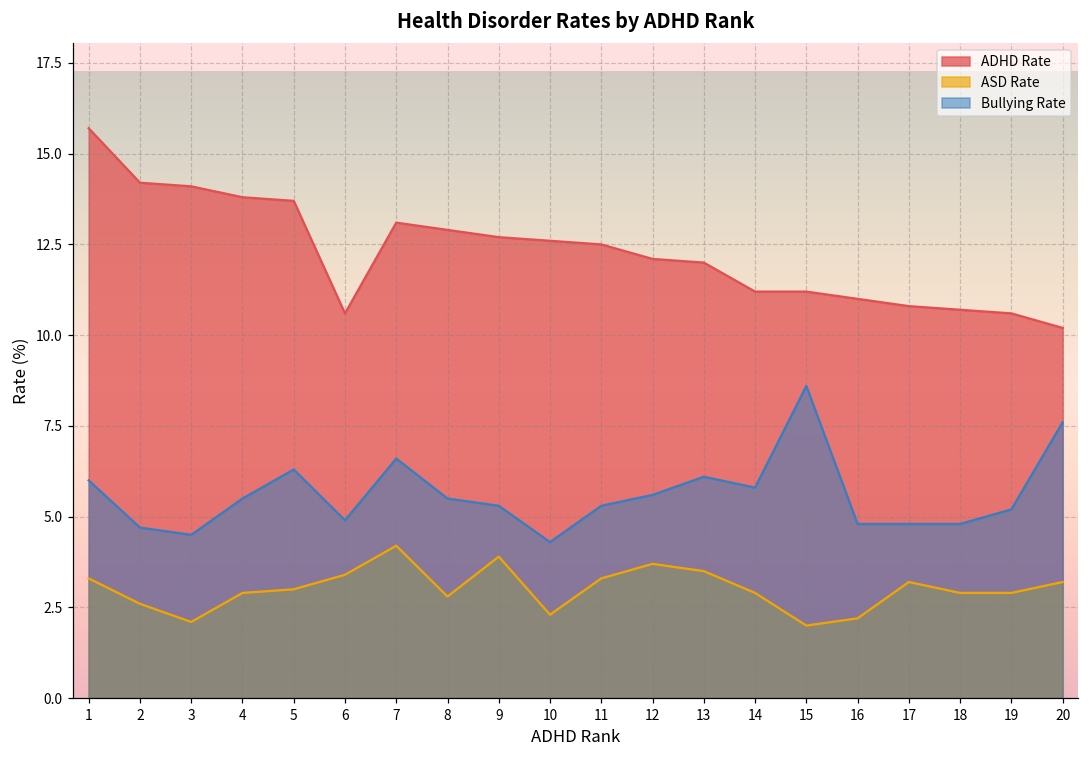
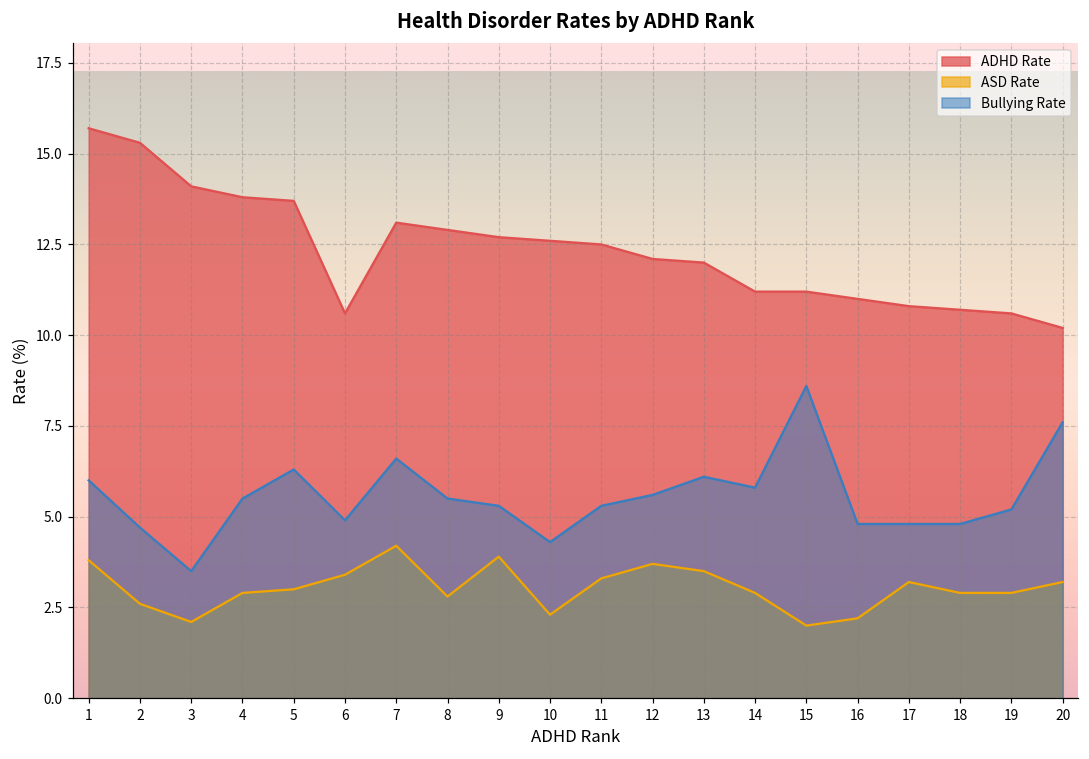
ASD Rate, 1: 3.3 -> 3.8
ADHD Rate, 2: 14.2 -> 15.3
Bullying Rate, 3: 4.5 -> 3.5
